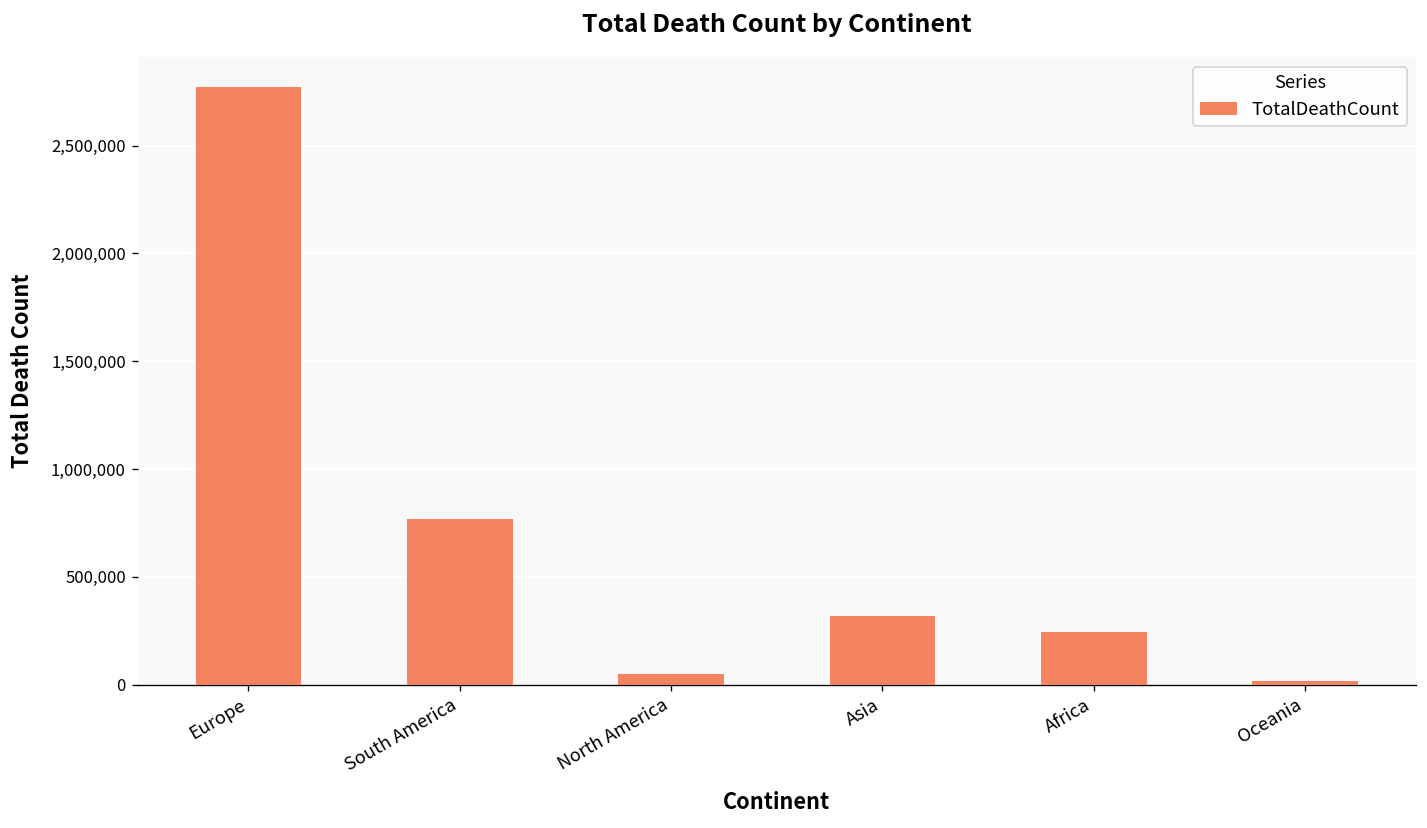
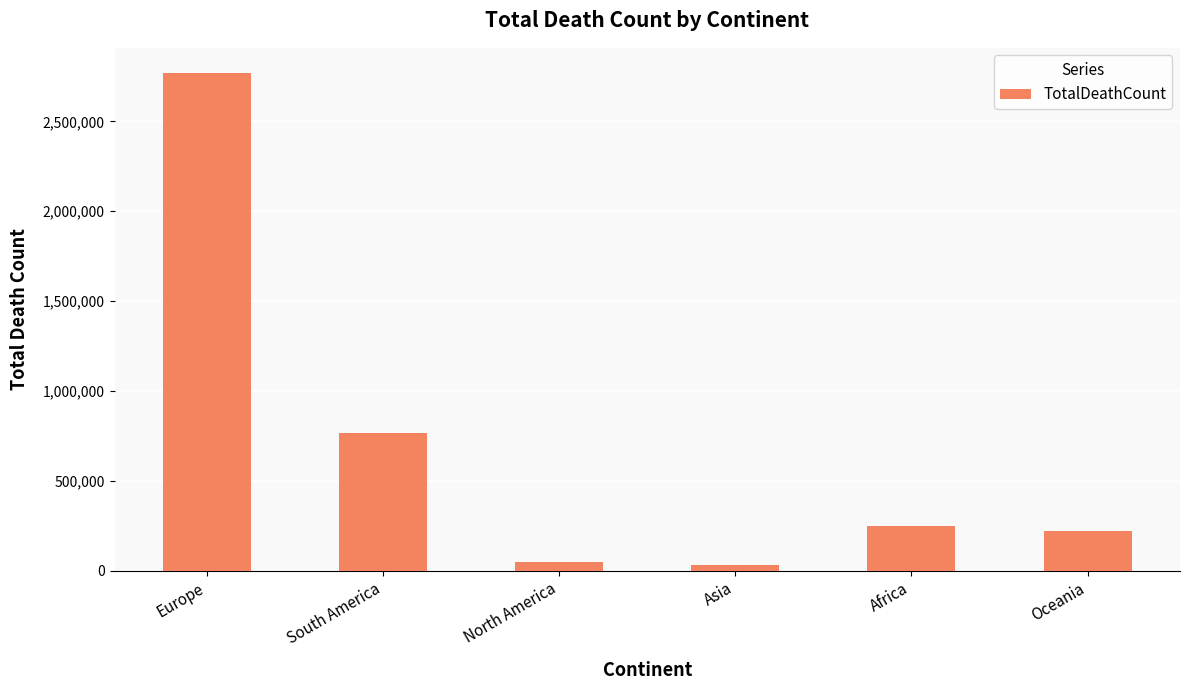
Asia: 320,000 -> 30,000
Oceania: 20,000 -> 220,000
